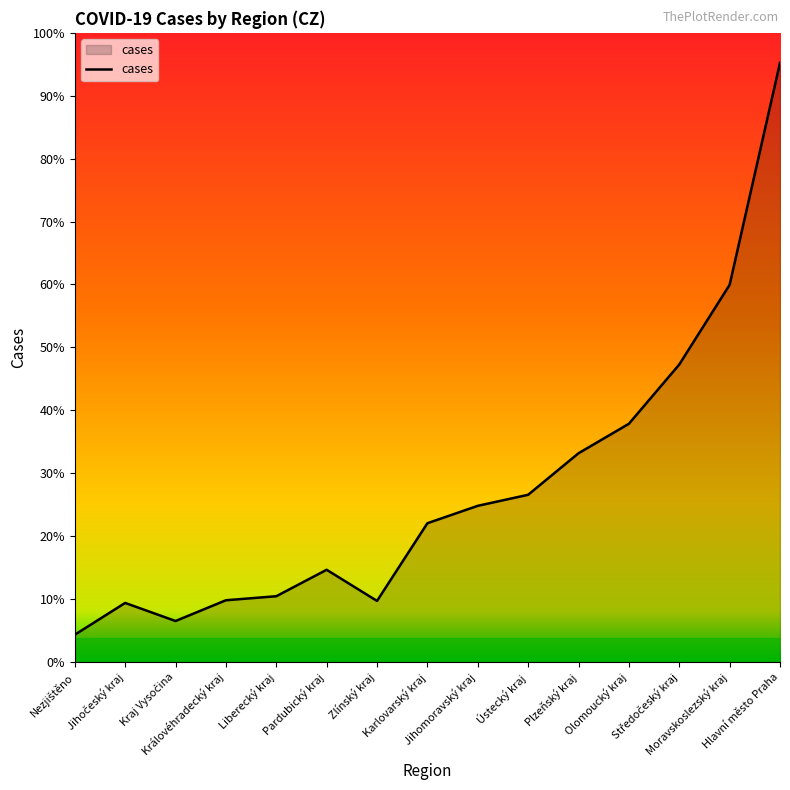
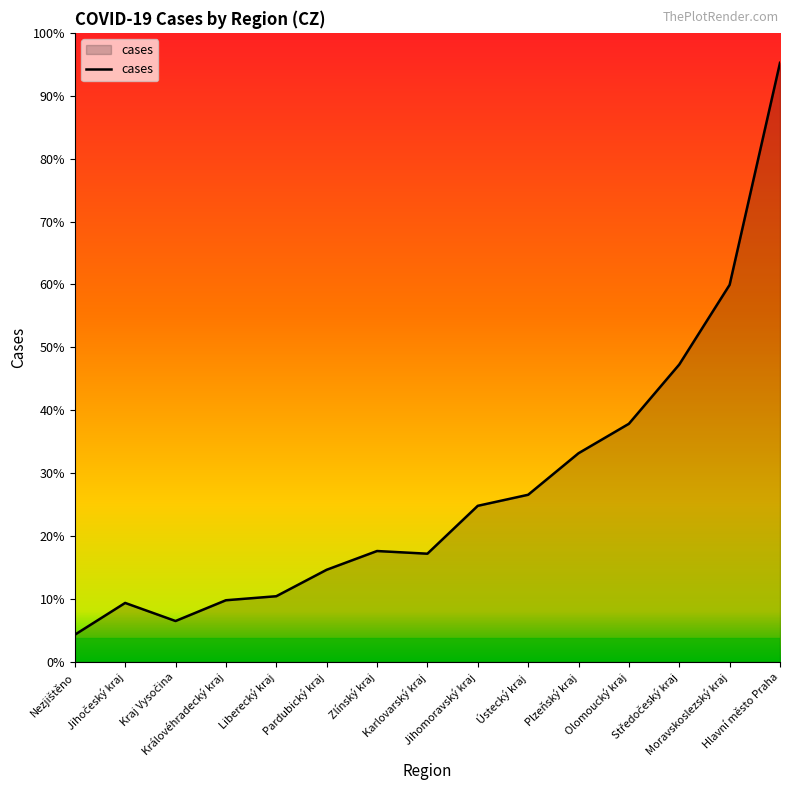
Zlínský kraj: 10% -> 18%
Karlovarský kraj: 22% -> 17%
